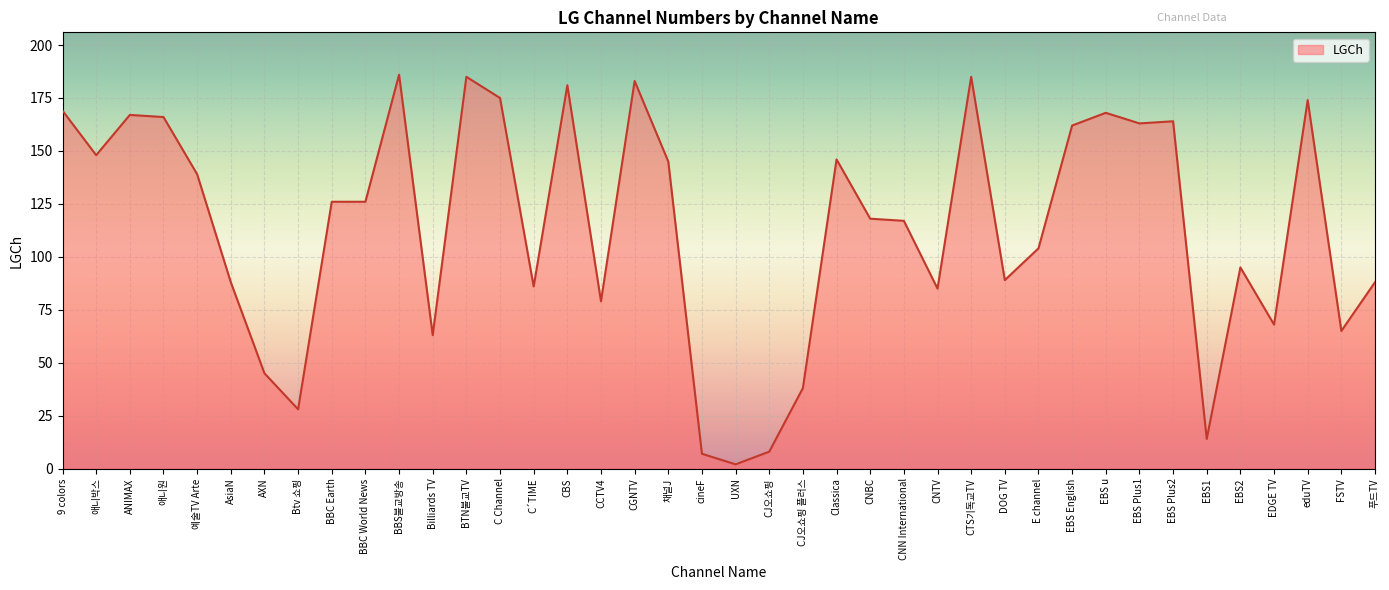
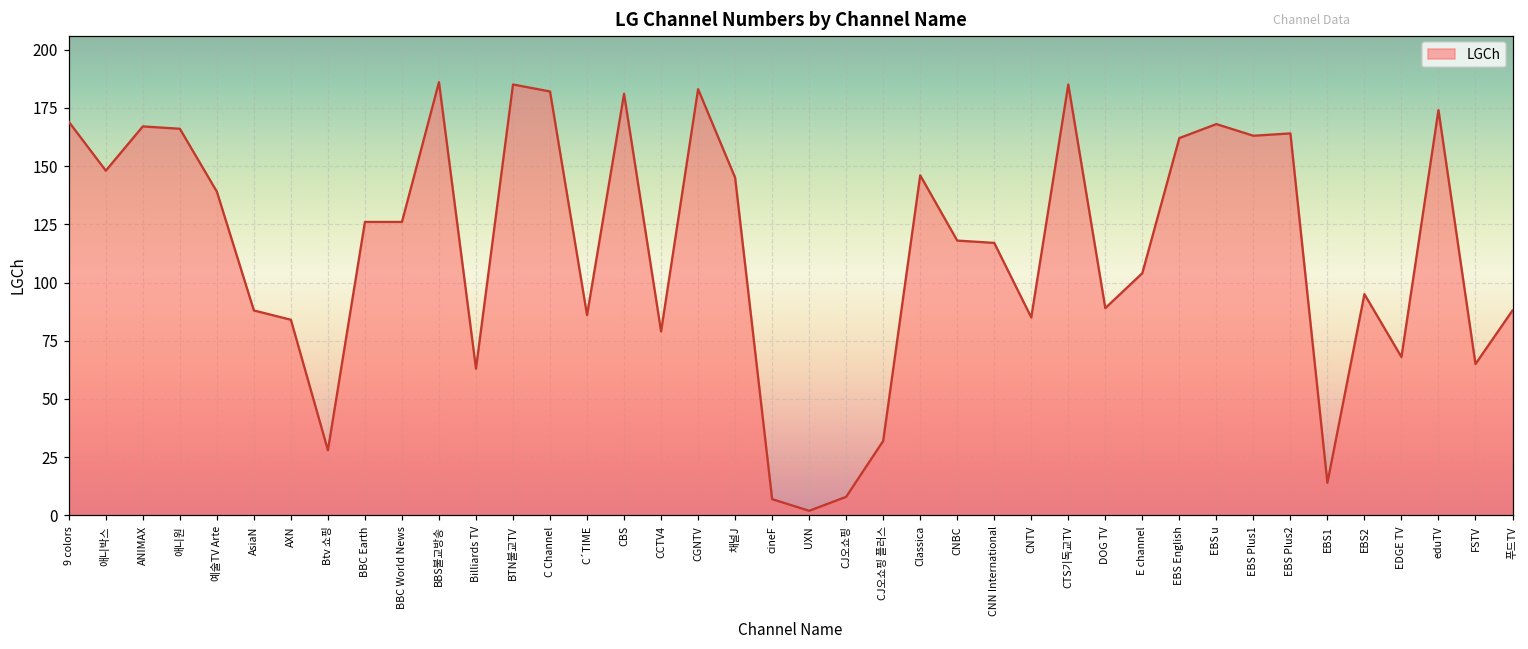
AXN: 45 -> 84
C Channel: 175 -> 182
CJ오쇼핑 플러스: 38 -> 32
